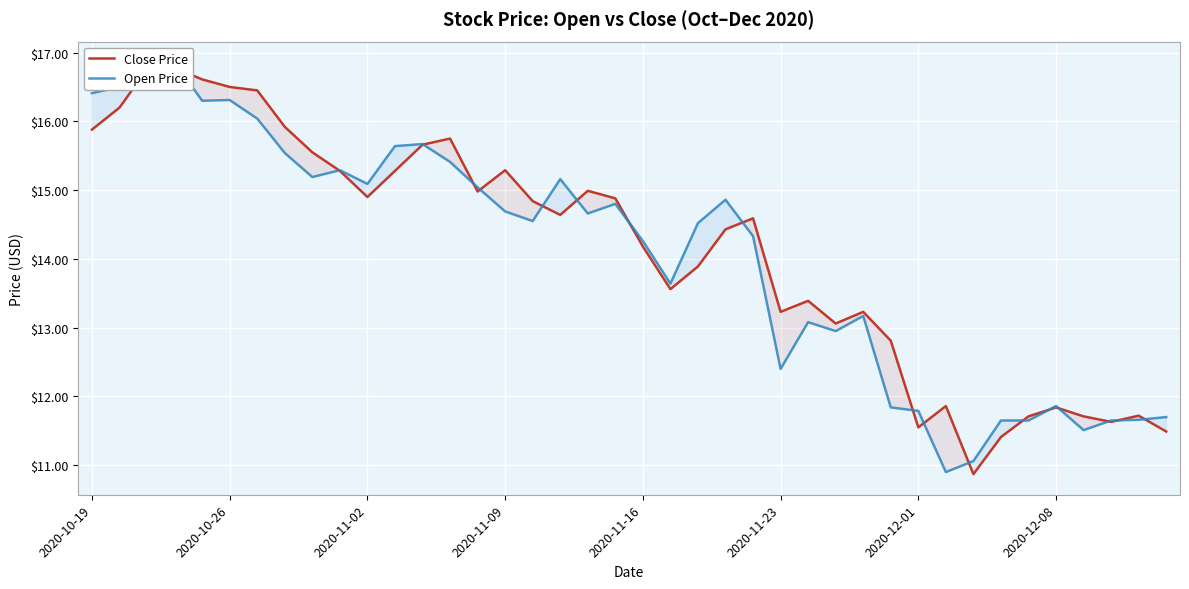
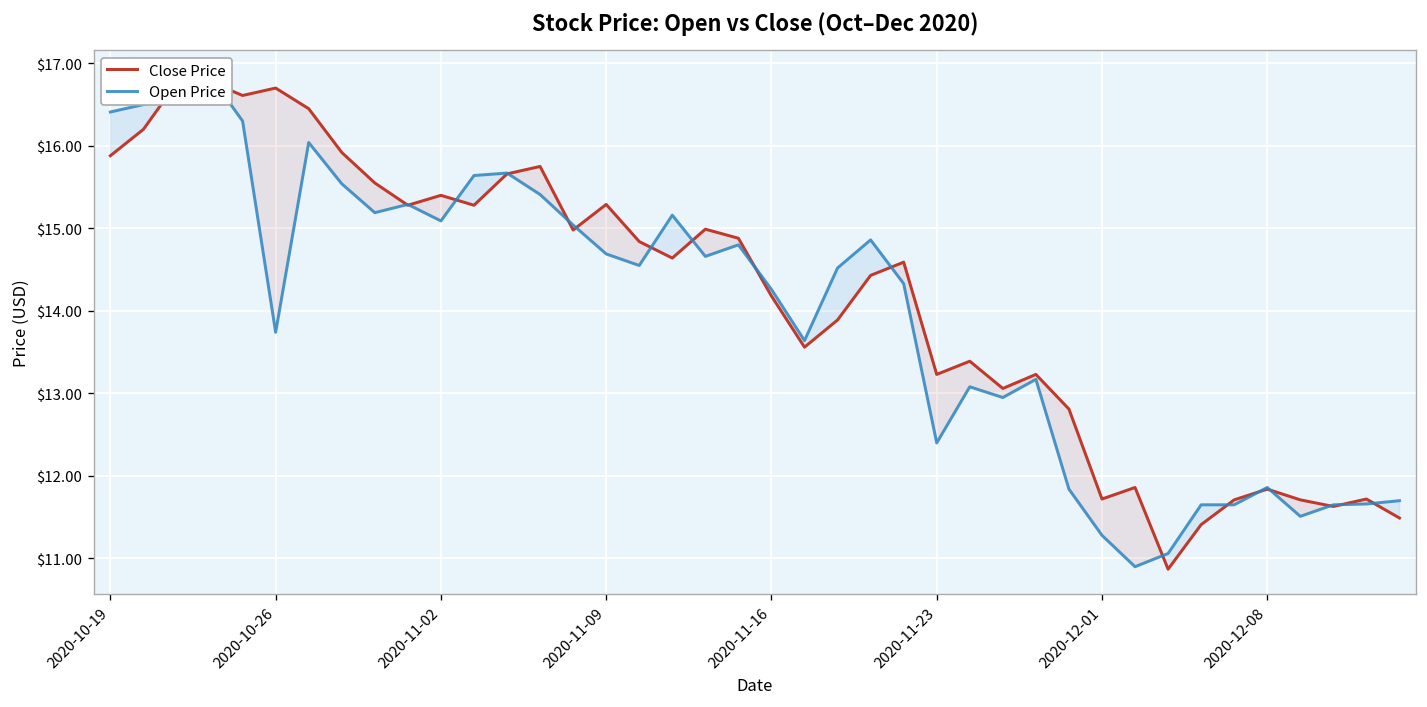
Close Price, 2020-10-26: $16.5 -> $16.7
Open Price, 2020-10-26: $16.3 -> $13.7
Close Price, 2020-11-02: $14.9 -> $15.4
Close Price, 2020-12-01: $11.6 -> $11.7
Open Price, 2020-12-01: $11.8 -> $11.3
